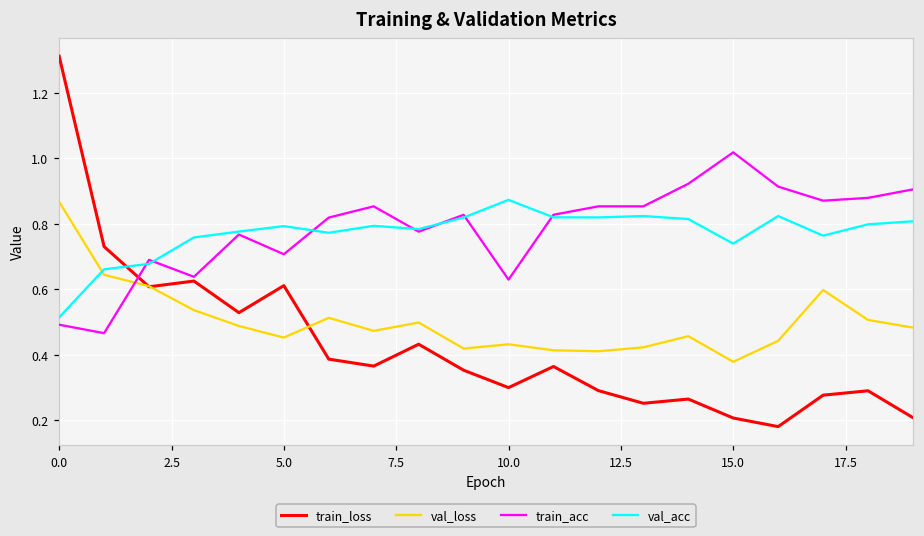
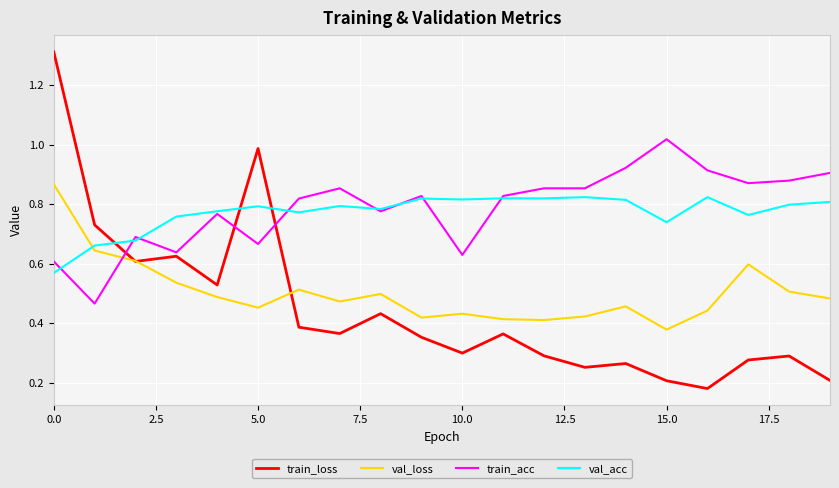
train_acc, 0.0: 0.49 -> 0.61
val_acc, 0.0: 0.51 -> 0.57
train_loss, 5.0: 0.61 -> 0.99
train_acc, 5.0: 0.71 -> 0.67
val_acc, 10.0: 0.87 -> 0.82
